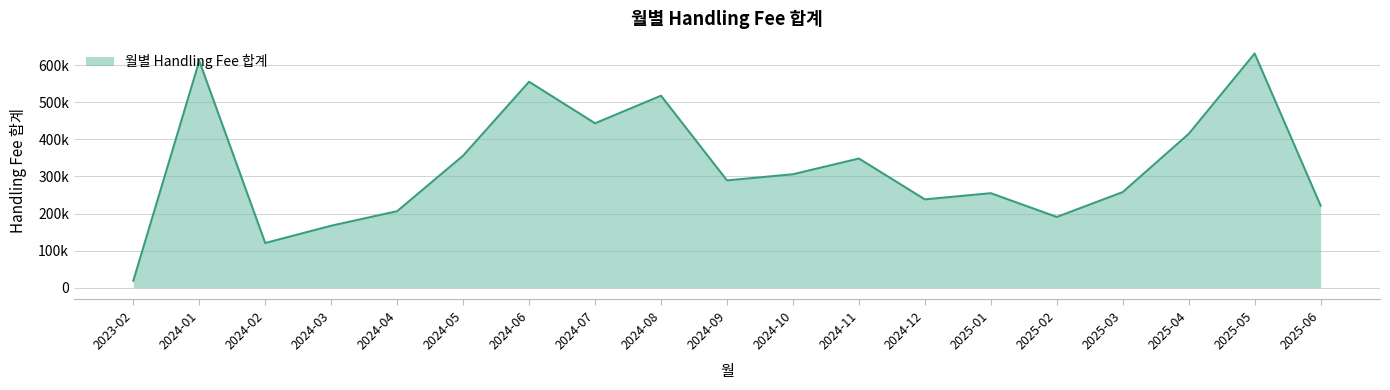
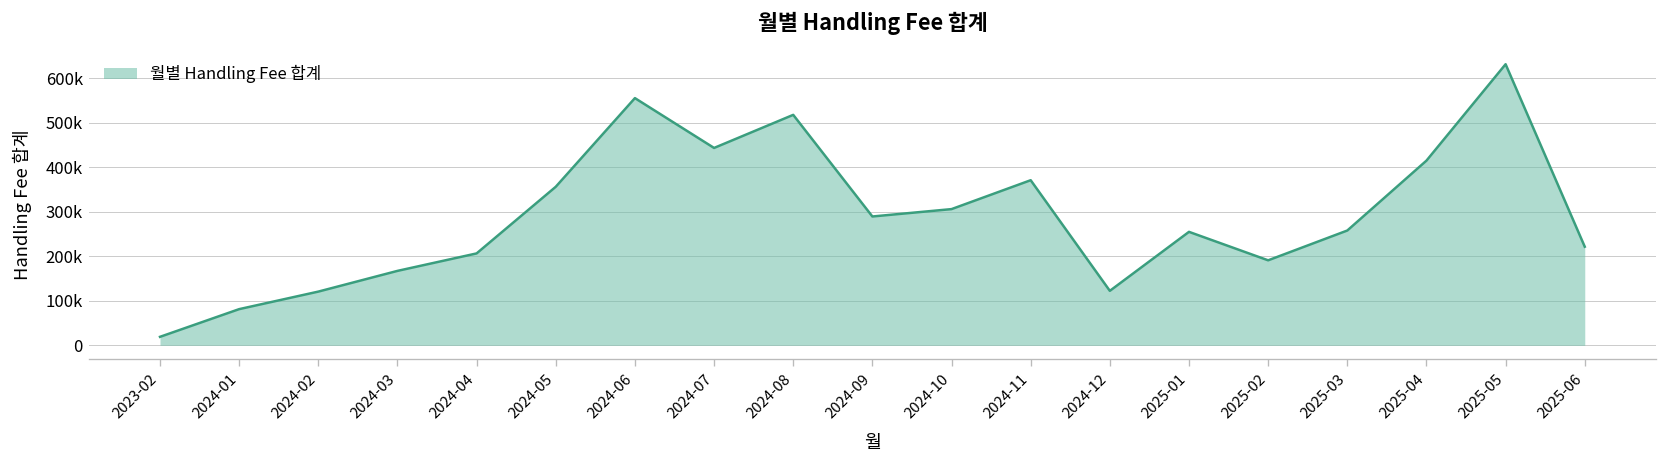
2024-01: 610000 -> 80000
2024-11: 350000 -> 370000
2024-12: 240000 -> 120000
